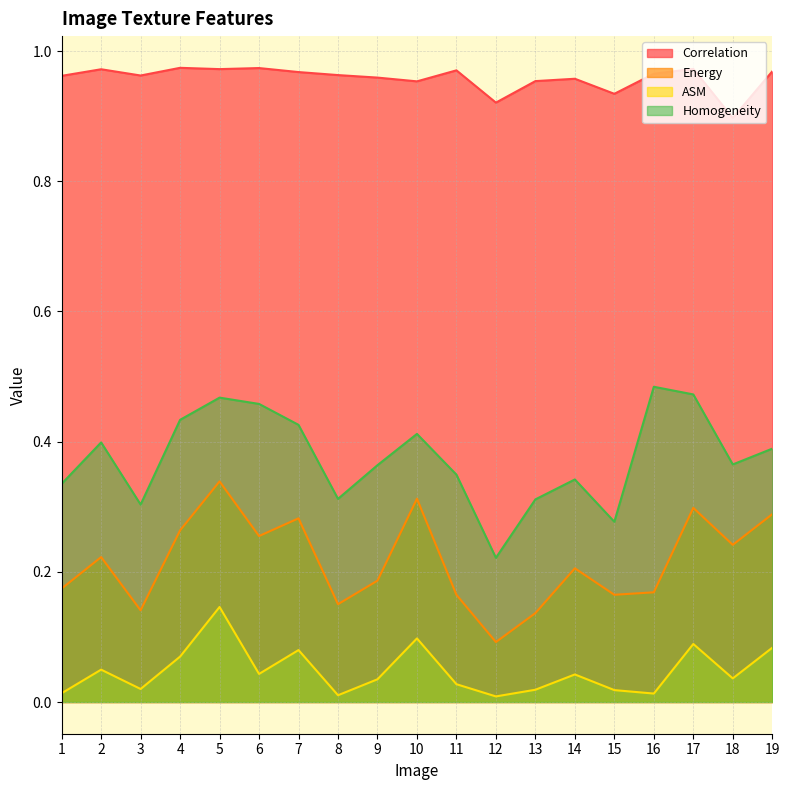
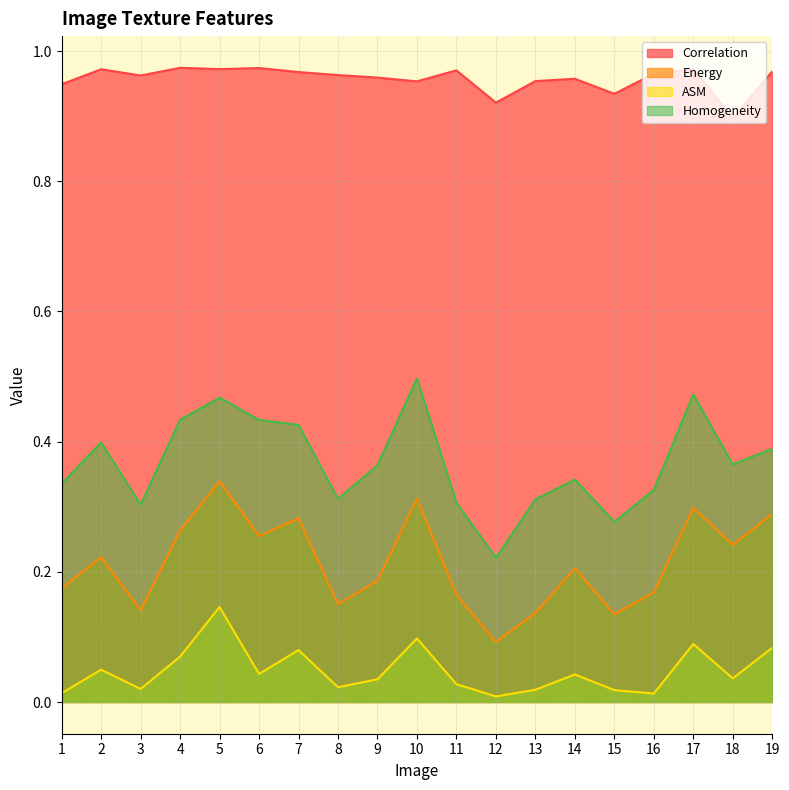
Correlation, 1: 0.96 -> 0.95
Homogeneity, 6: 0.46 -> 0.43
ASM, 8: 0.01 -> 0.02
Homogeneity, 10: 0.41 -> 0.50
Homogeneity, 11: 0.35 -> 0.31
Energy, 15: 0.16 -> 0.13
Homogeneity, 16: 0.48 -> 0.33
